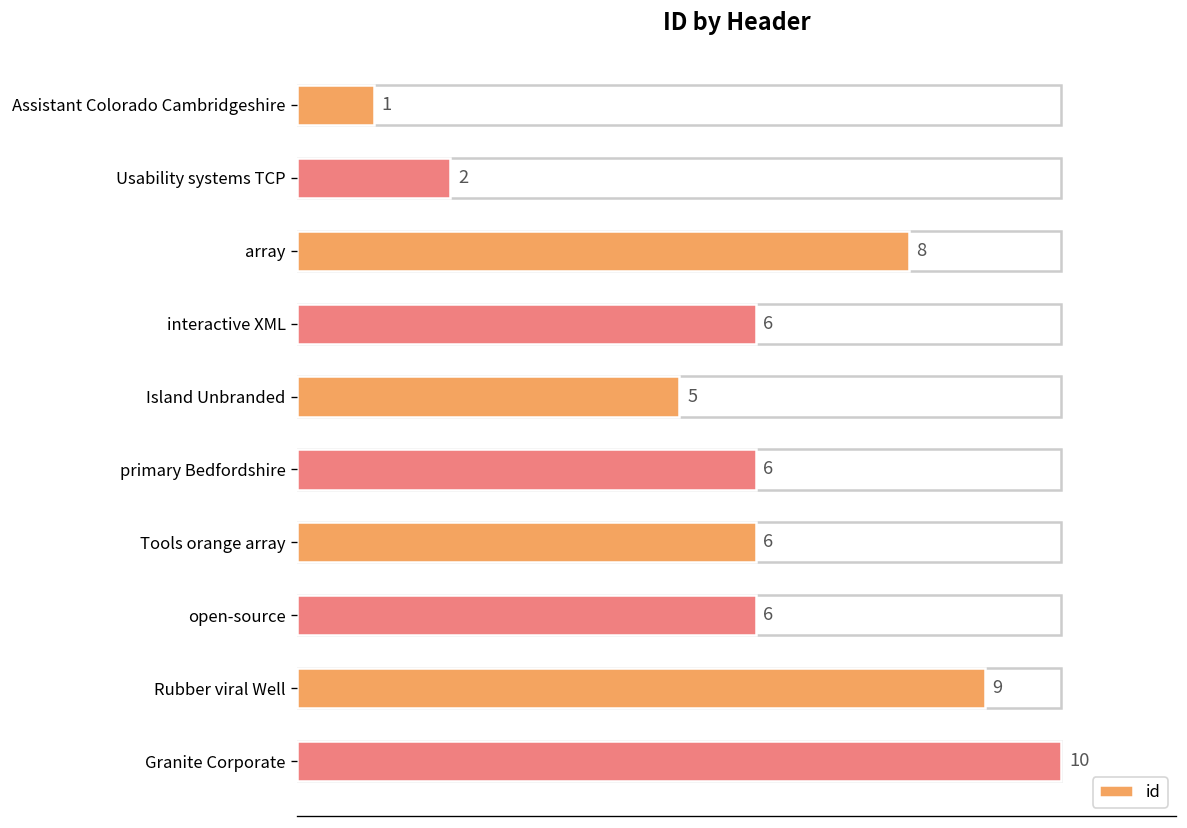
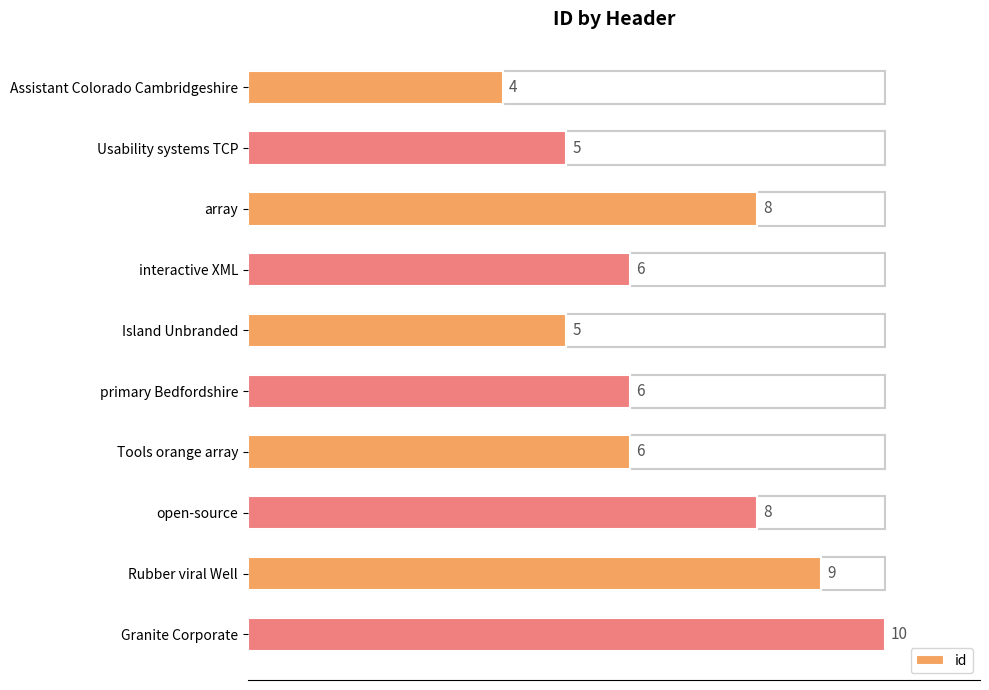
Assistant Colorado Cambridgeshire: 1 -> 4
Usability systems TCP: 2 -> 5
open-source: 6 -> 8
